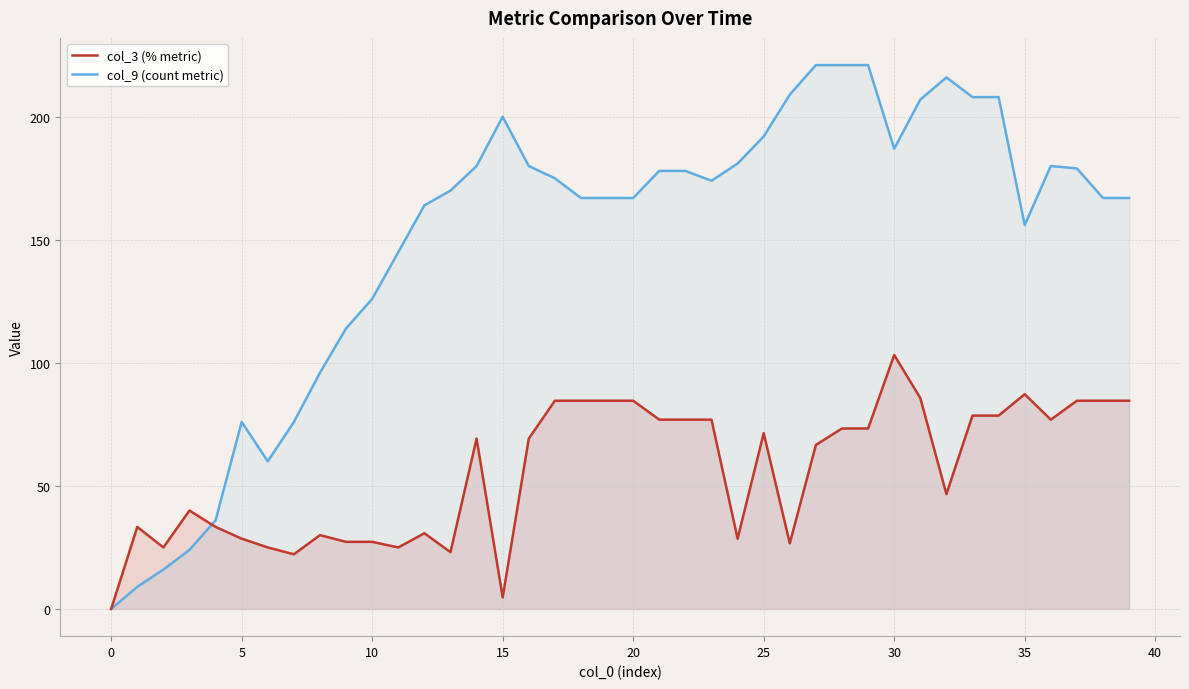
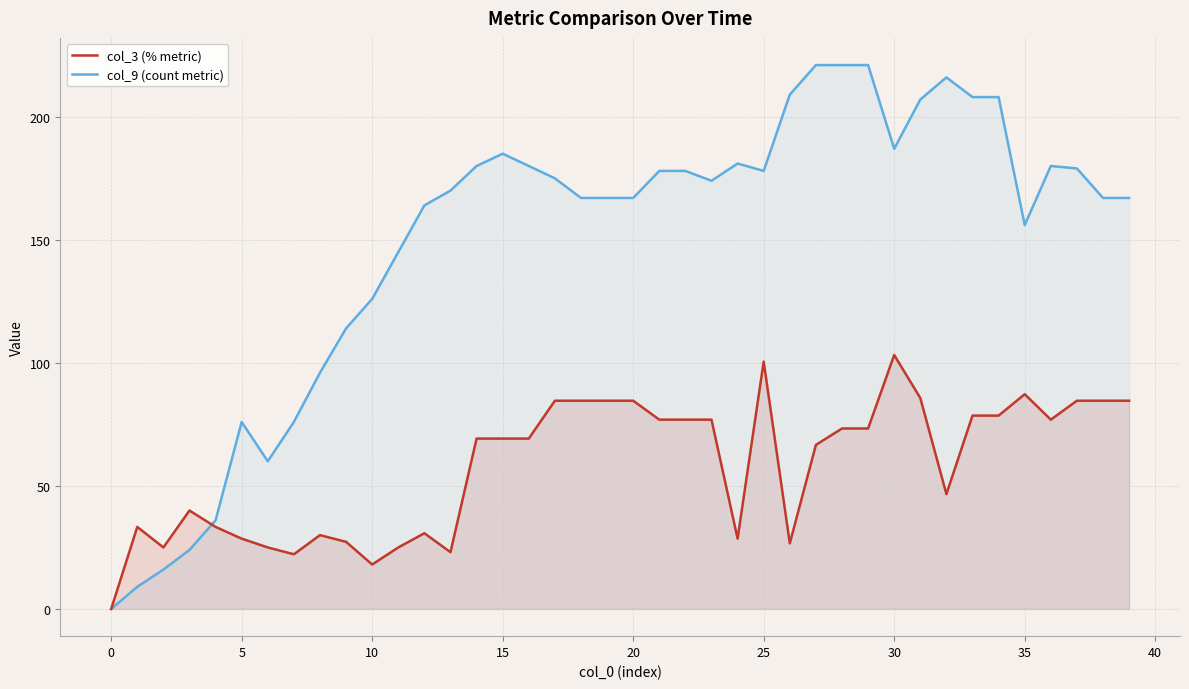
col_3 (% metric), 10: 27 -> 18
col_3 (% metric), 15: 5 -> 69
col_9 (count metric), 15: 200 -> 185
col_3 (% metric), 25: 71 -> 101
col_9 (count metric), 25: 192 -> 178
